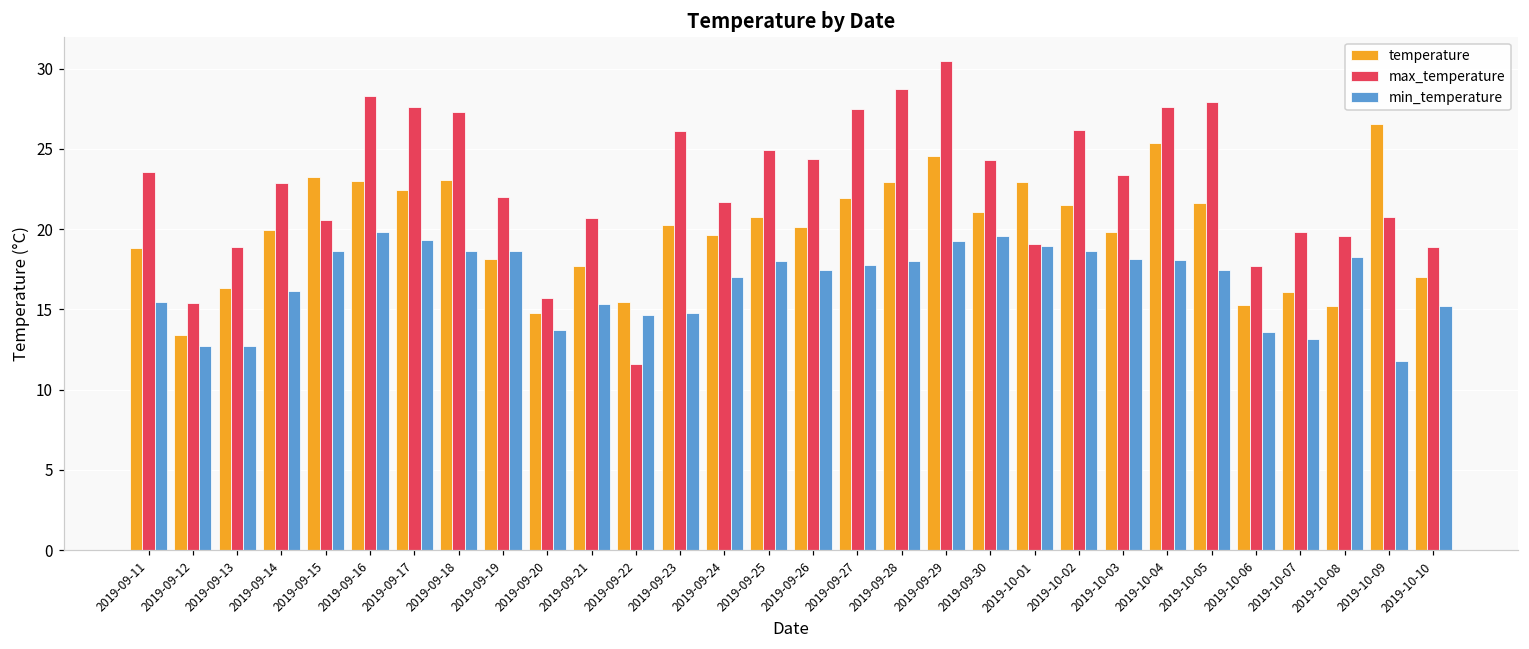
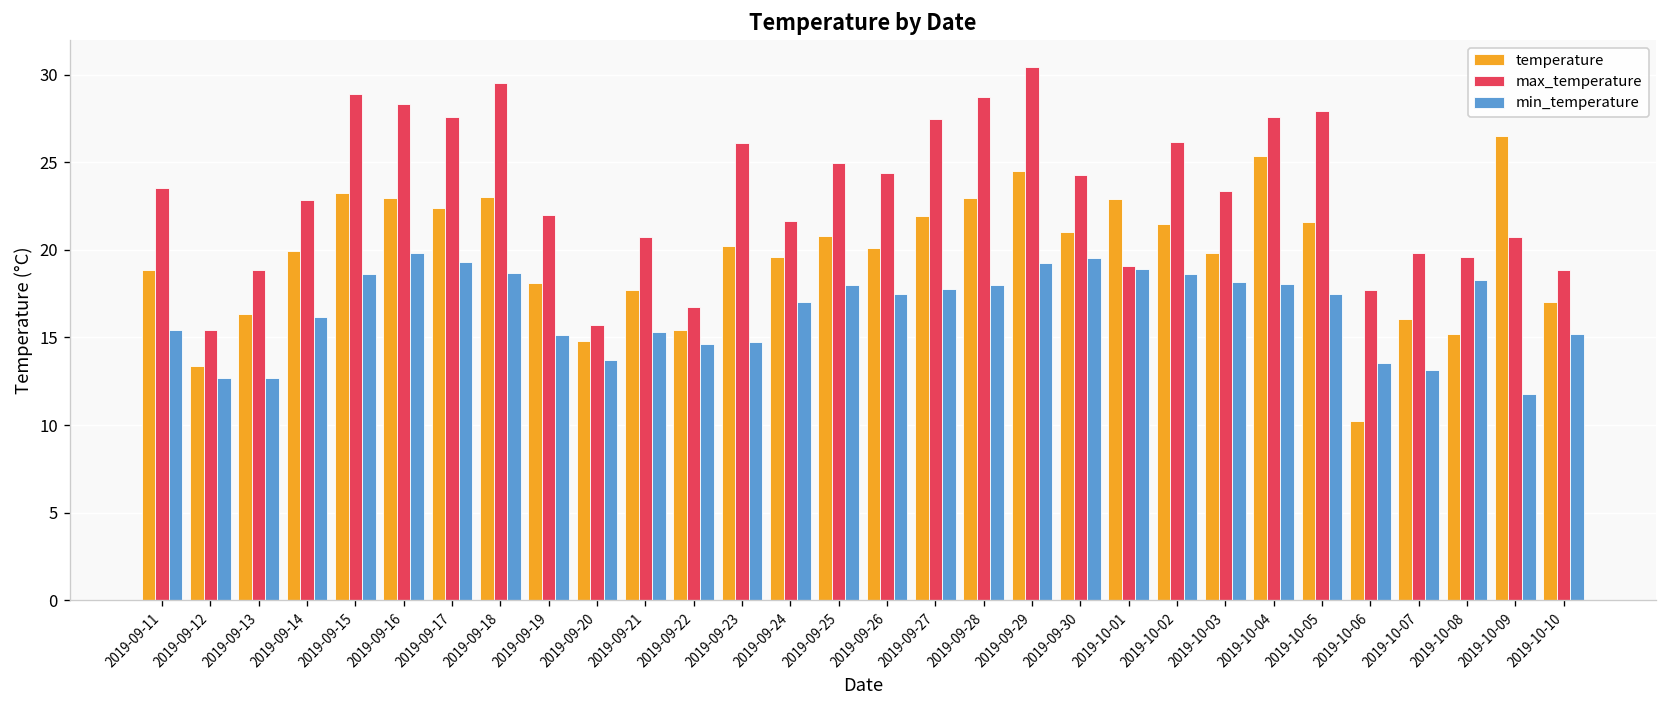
max_temperature, 2019-09-15: 20.6 -> 28.9
max_temperature, 2019-09-18: 27.3 -> 29.5
min_temperature, 2019-09-19: 18.6 -> 15.1
max_temperature, 2019-09-22: 11.6 -> 16.8
temperature, 2019-10-06: 15.3 -> 10.2
